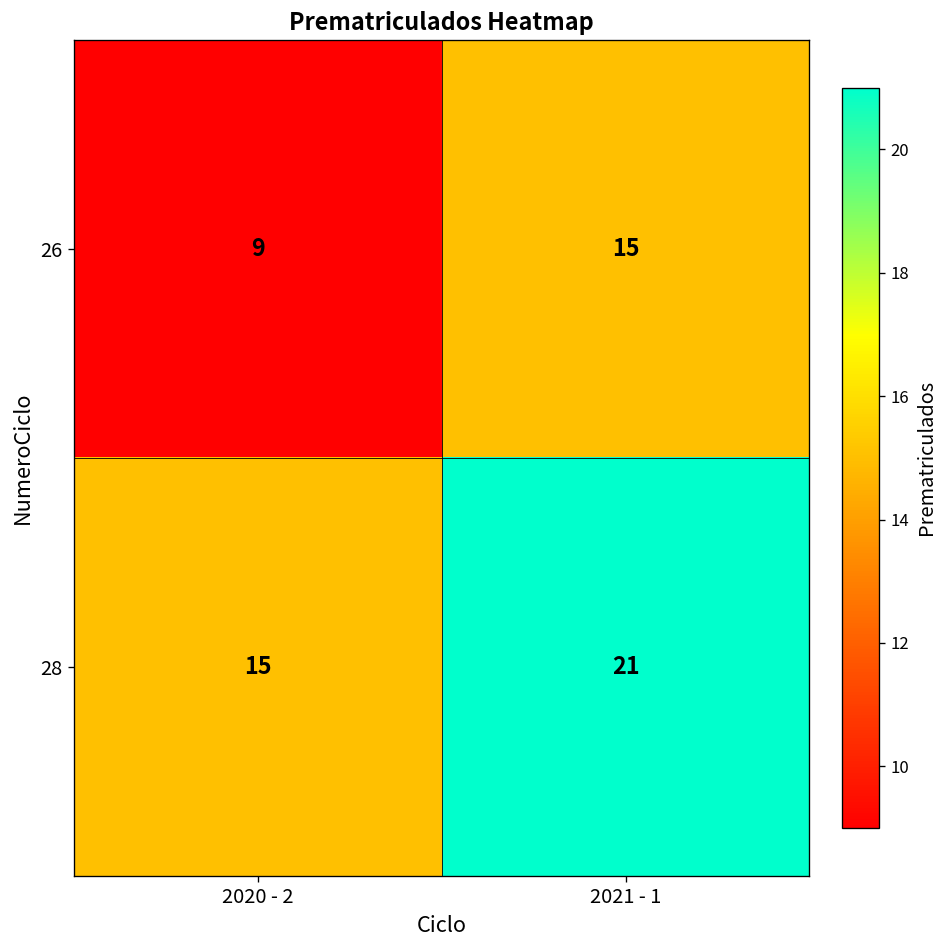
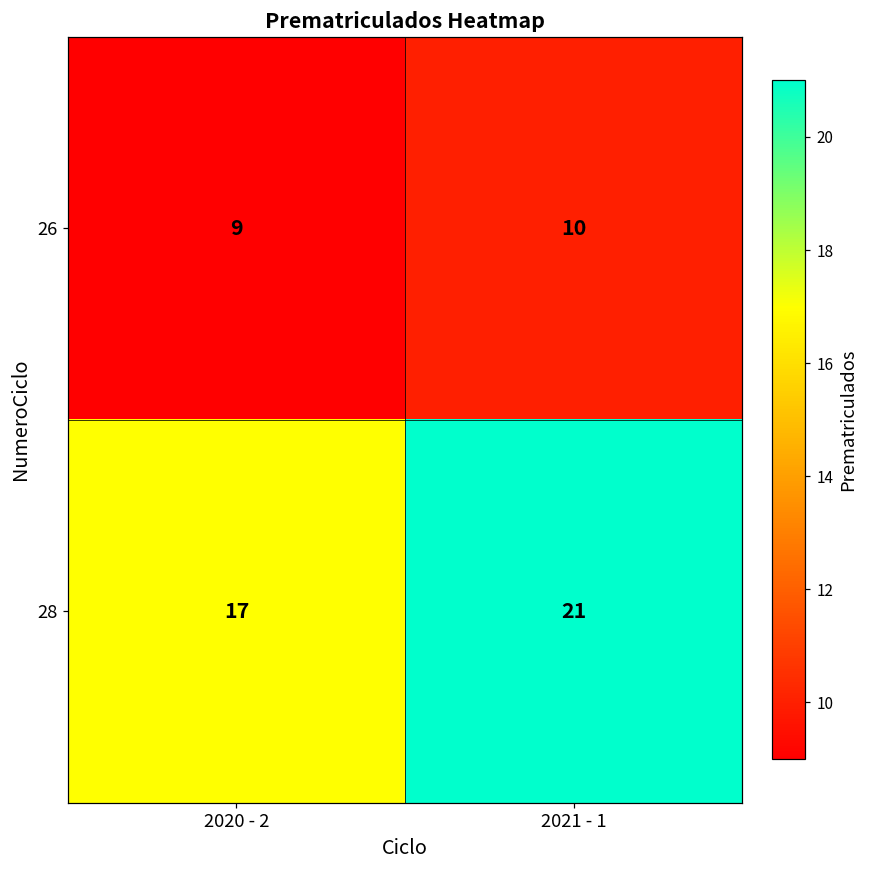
26, 2021 - 1: 15 -> 10
28, 2020 - 2: 15 -> 17
